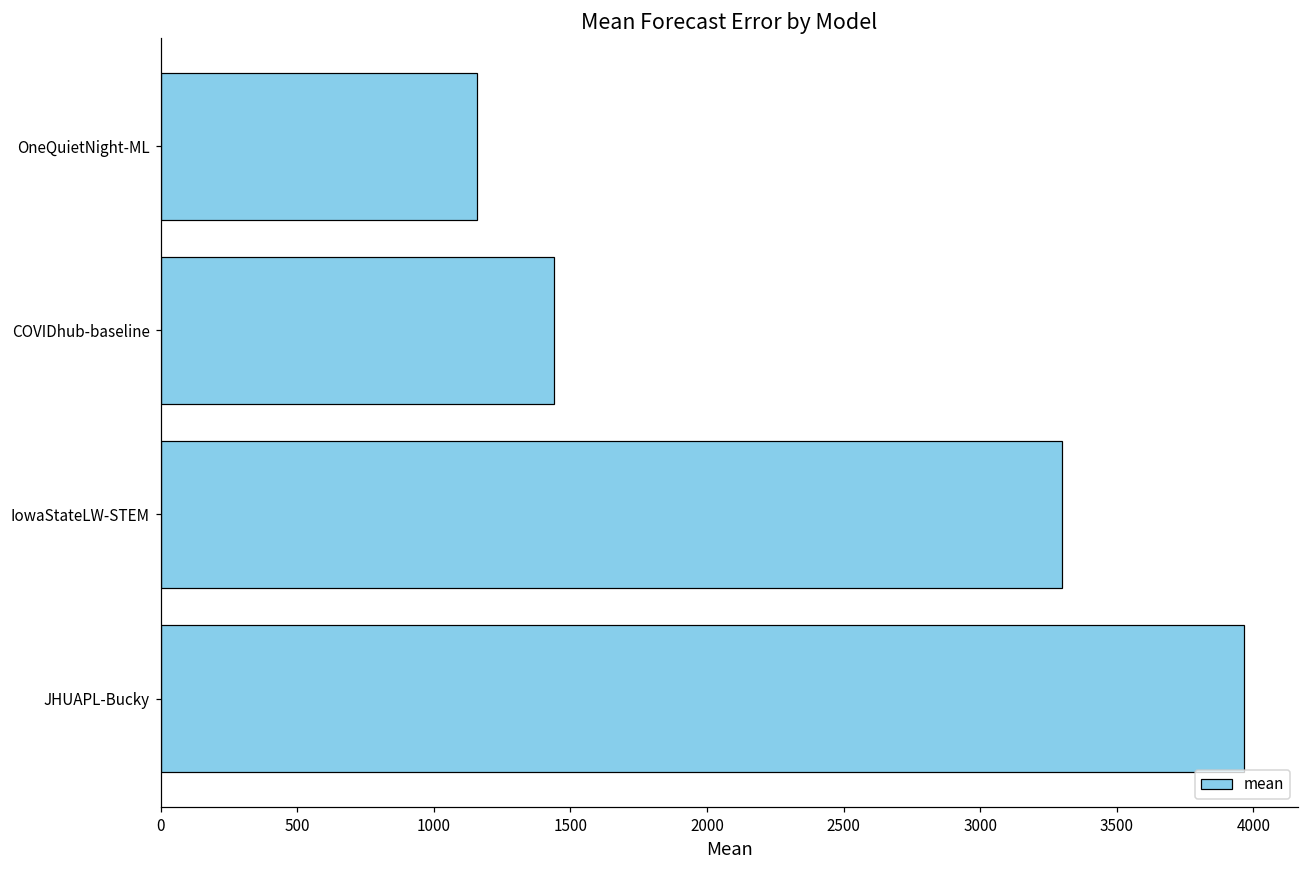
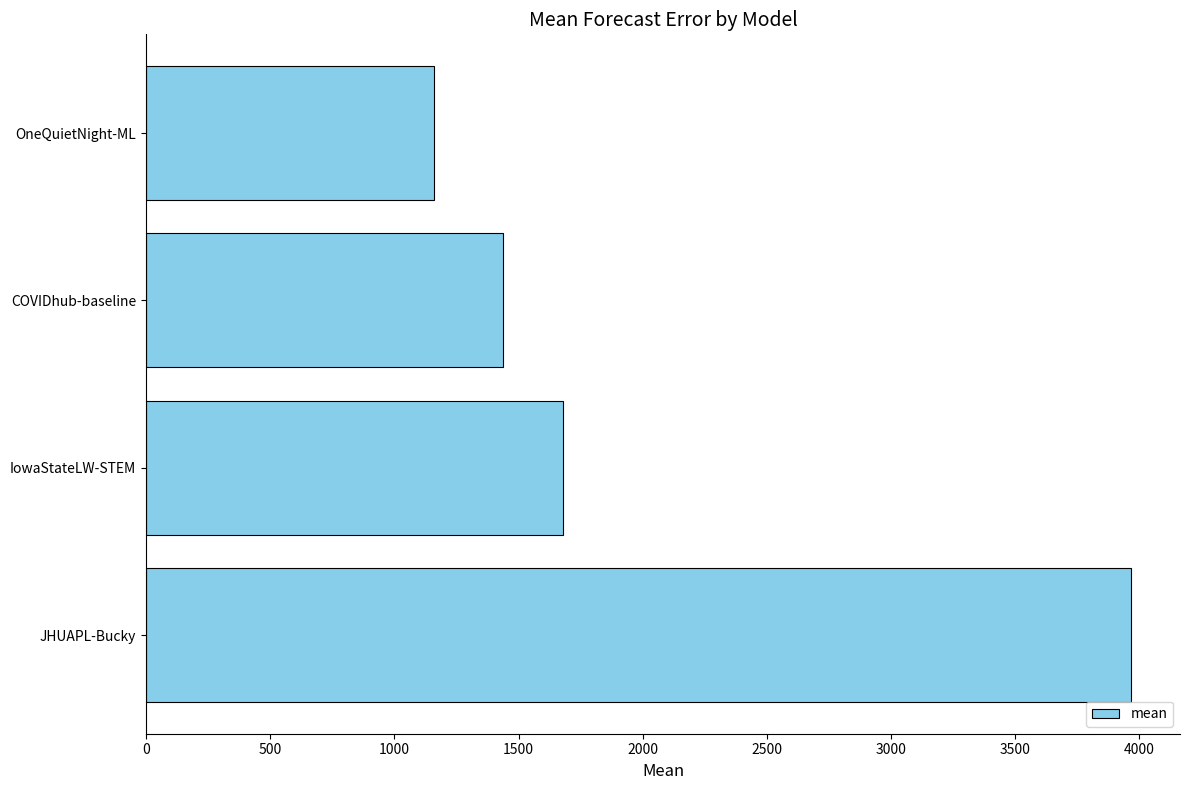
IowaStateLW-STEM: 3300 -> 1680
